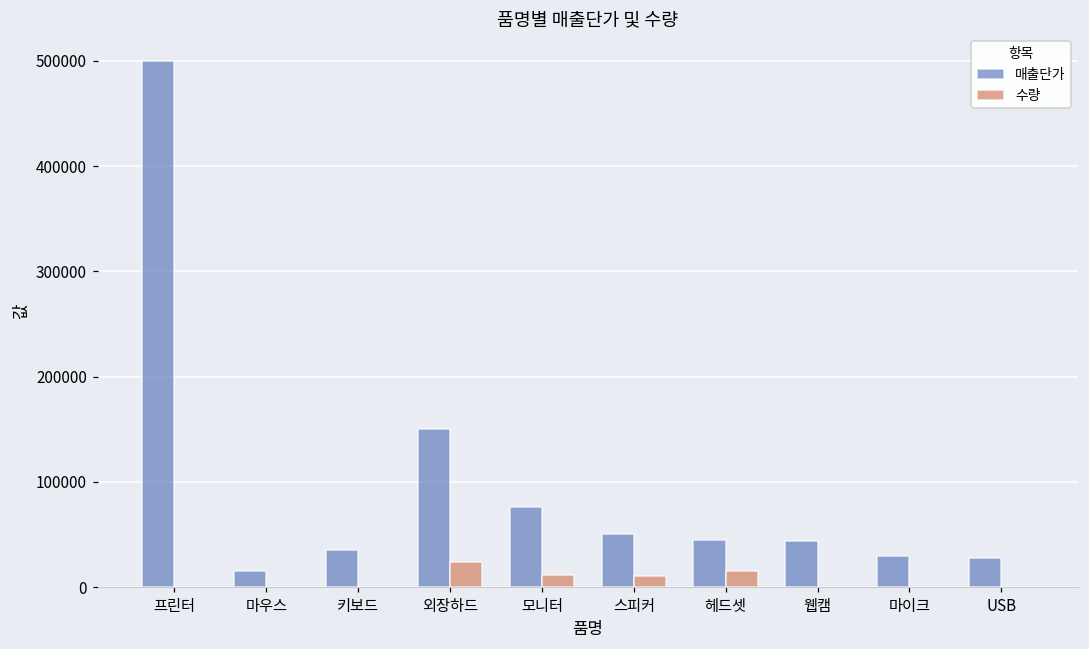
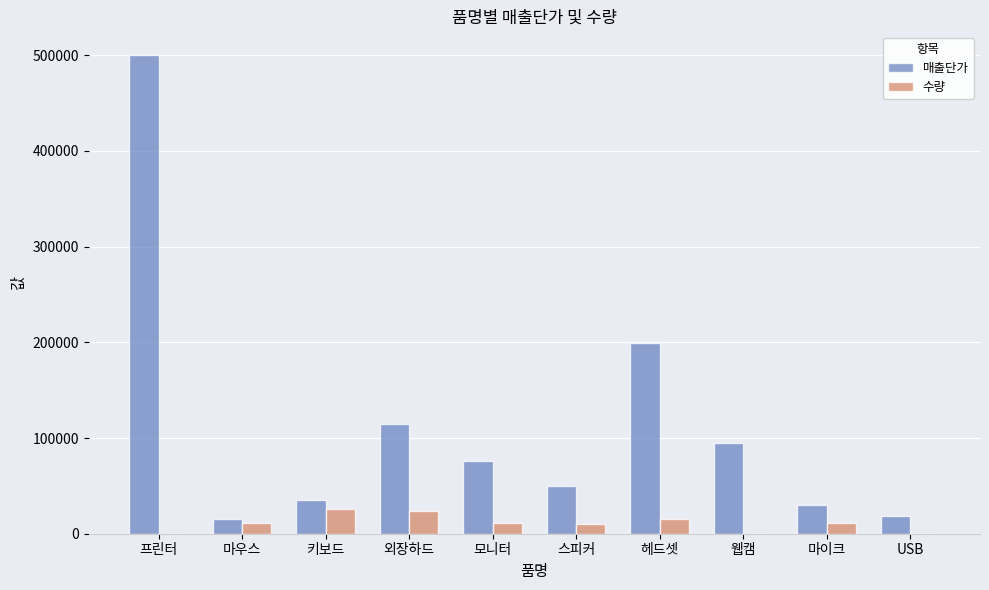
수량, 마우스: 0 -> 10000
수량, 키보드: 0 -> 30000
매출단가, 외장하드: 150000 -> 110000
매출단가, 헤드셋: 50000 -> 200000
매출단가, 웹캠: 40000 -> 100000
수량, 마이크: 0 -> 10000
매출단가, USB: 30000 -> 20000
